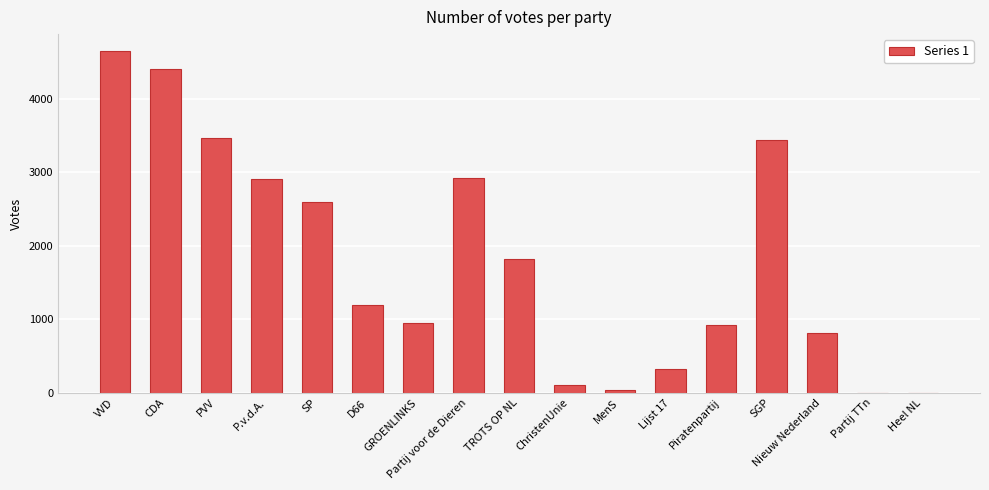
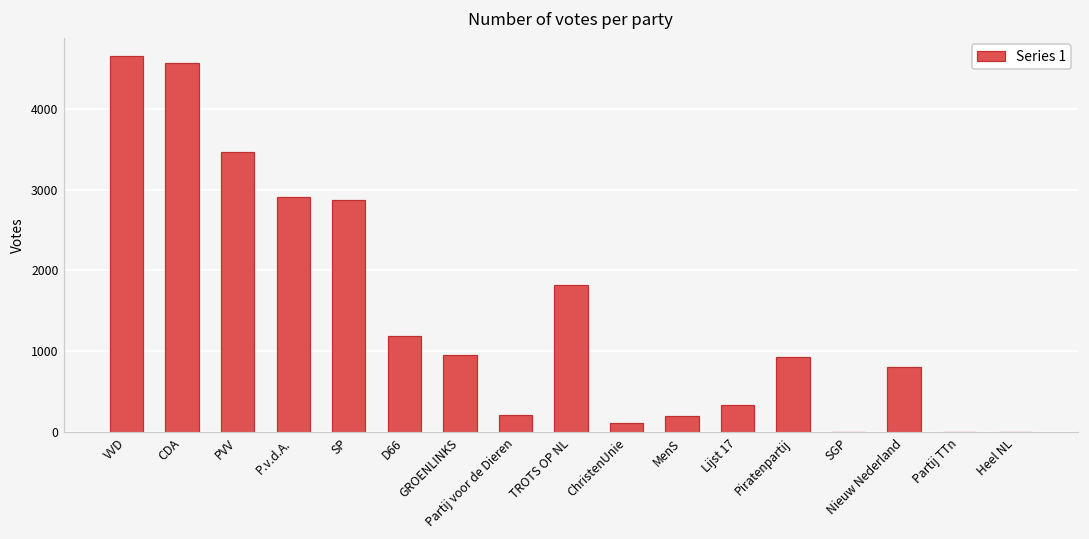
CDA: 4400 -> 4600
SP: 2600 -> 2900
Partij voor de Dieren: 2900 -> 200
MenS: 0 -> 200
SGP: 3400 -> 0
